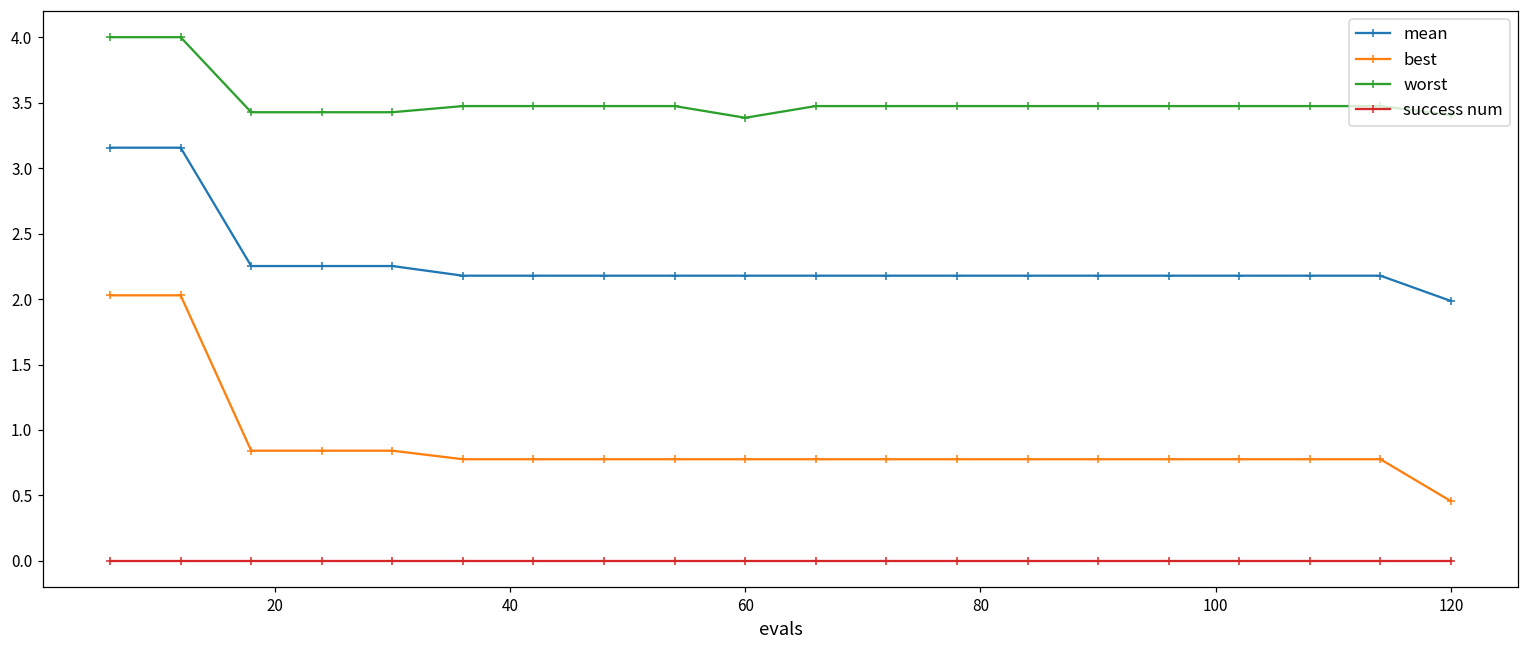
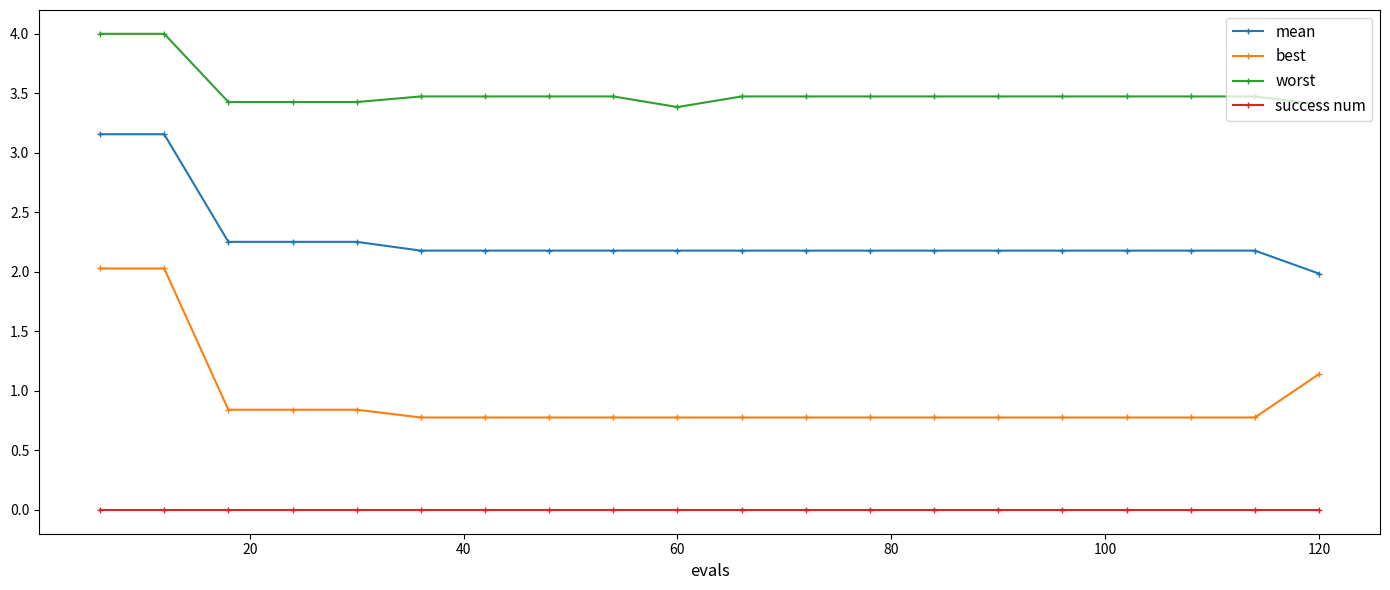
best, 120: 0.46 -> 1.14
